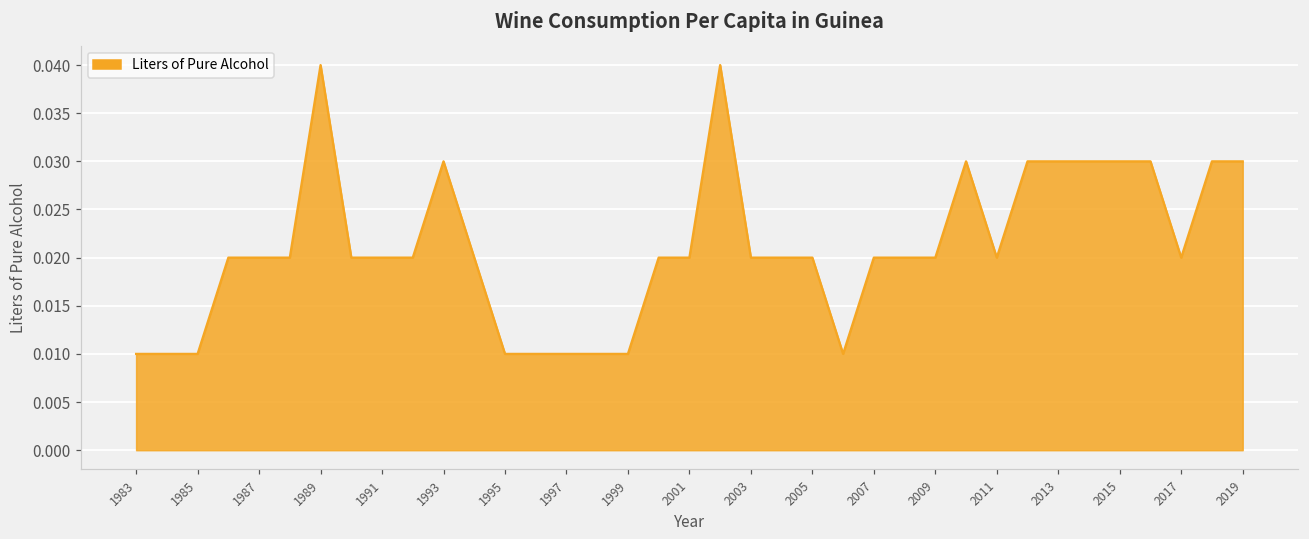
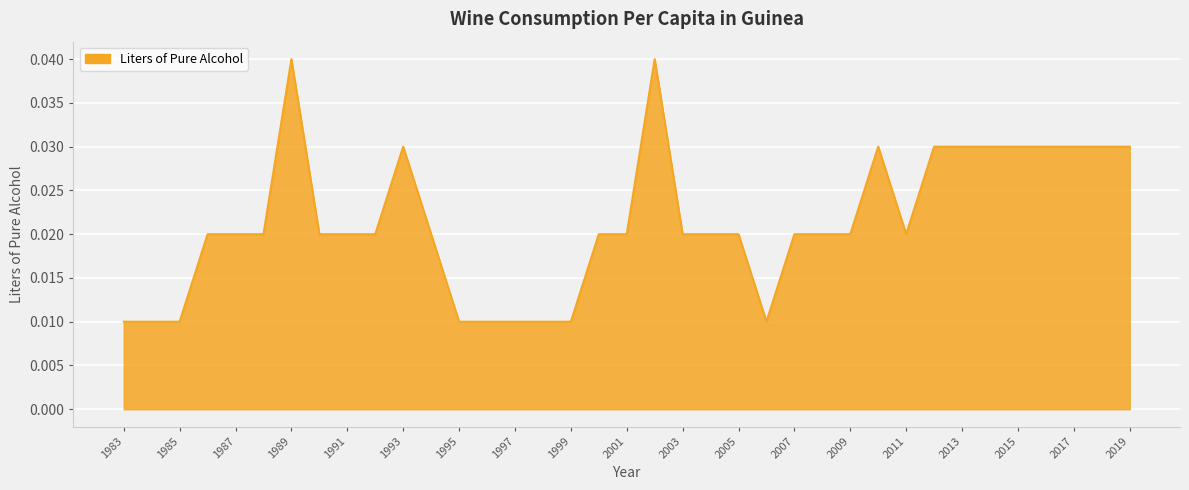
2017: 0.02 -> 0.03
